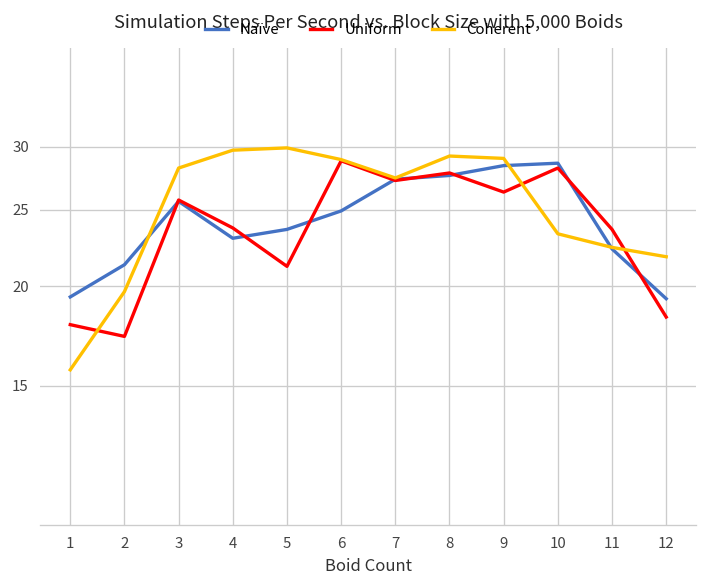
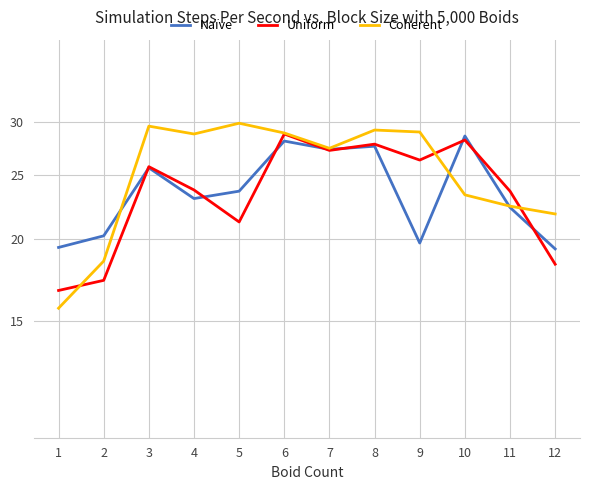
Uniform, 1: 17.9 -> 16.7
Naïve, 2: 21.3 -> 20.2
Coherent, 2: 19.7 -> 18.5
Coherent, 3: 28.2 -> 30
Coherent, 4: 30 -> 29
Naïve, 6: 24.9 -> 28.1
Naïve, 9: 28.4 -> 19.7
